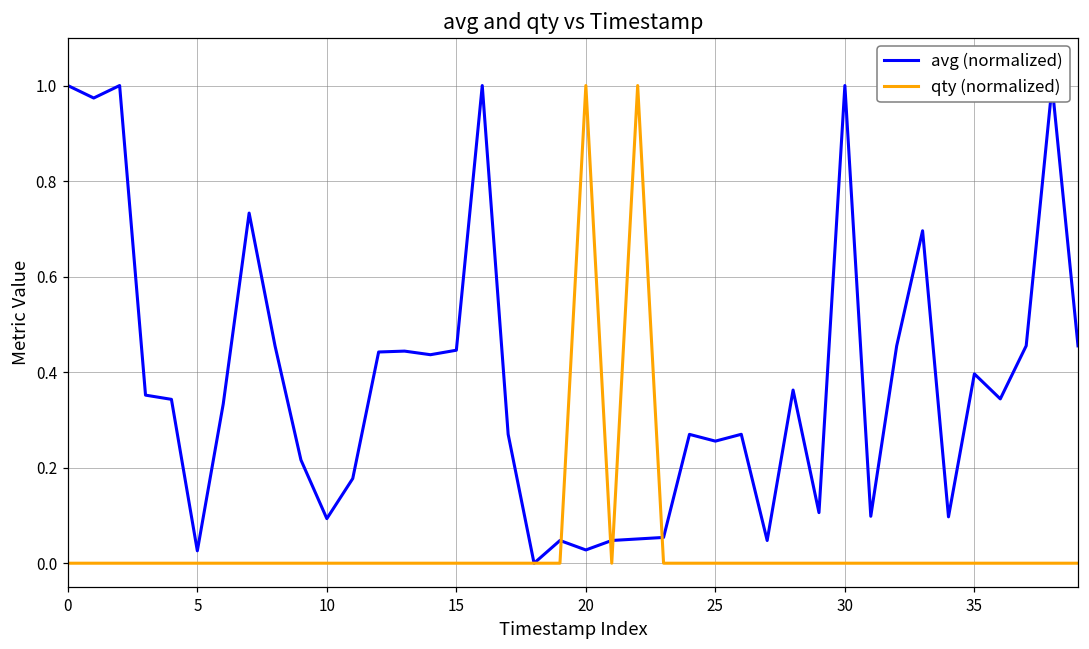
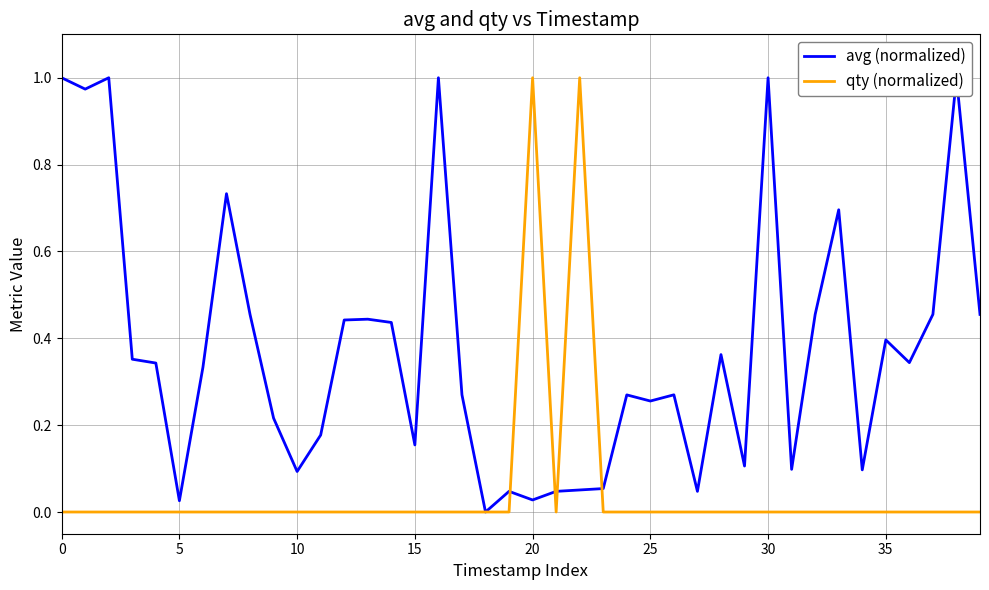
avg (normalized), 15: 0.45 -> 0.15
